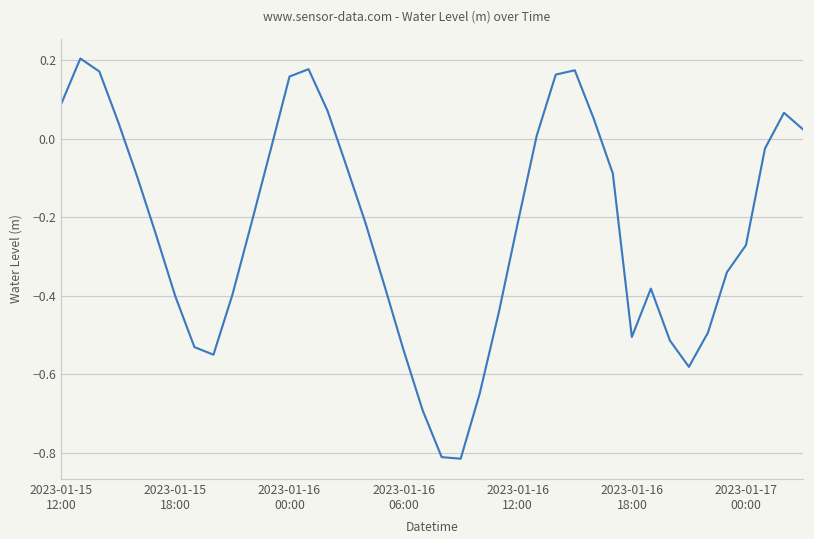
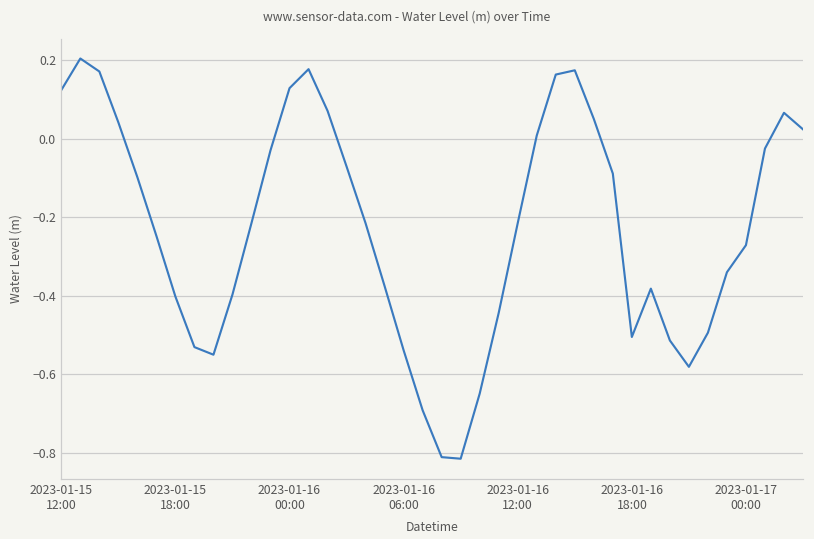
2023-01-15 12:00: 0.09 -> 0.12
2023-01-16 00:00: 0.16 -> 0.13
